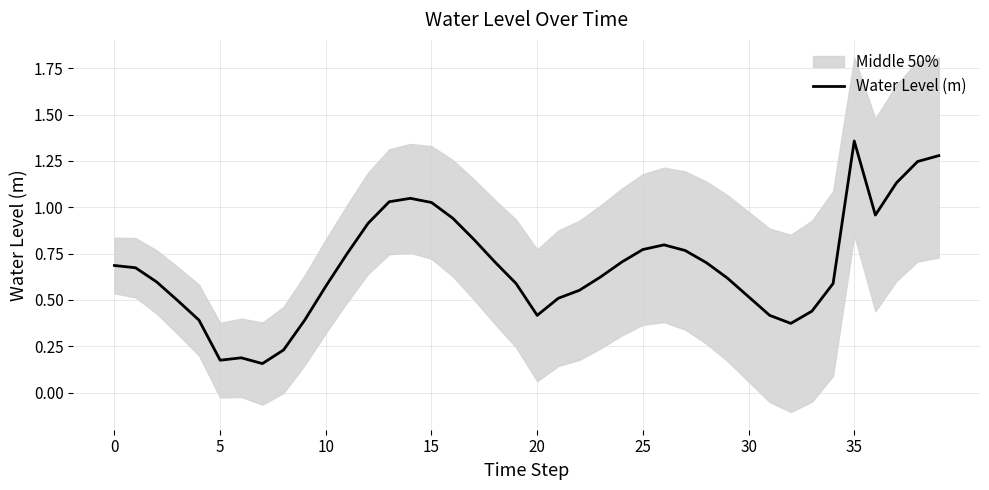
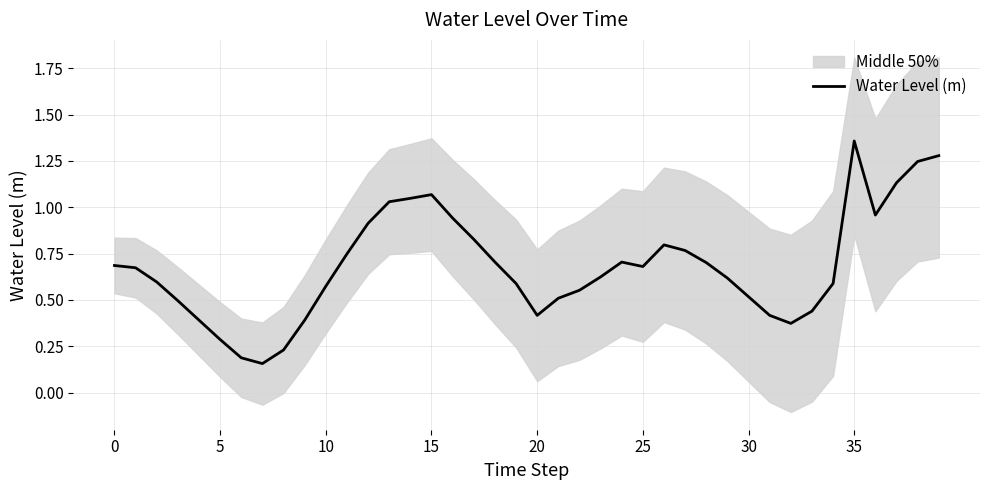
Water Level (m), 5: 0.17 -> 0.29
Water Level (m), 15: 1.03 -> 1.07
Water Level (m), 25: 0.77 -> 0.68
